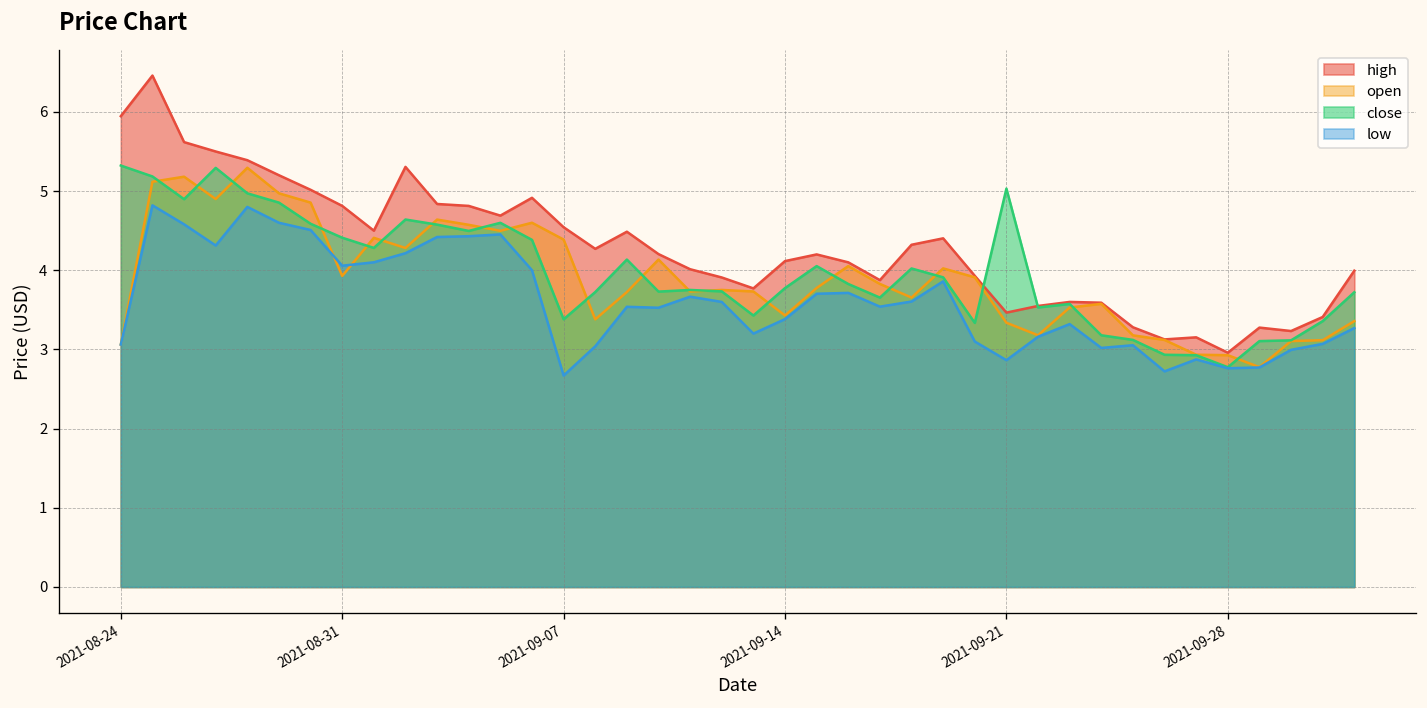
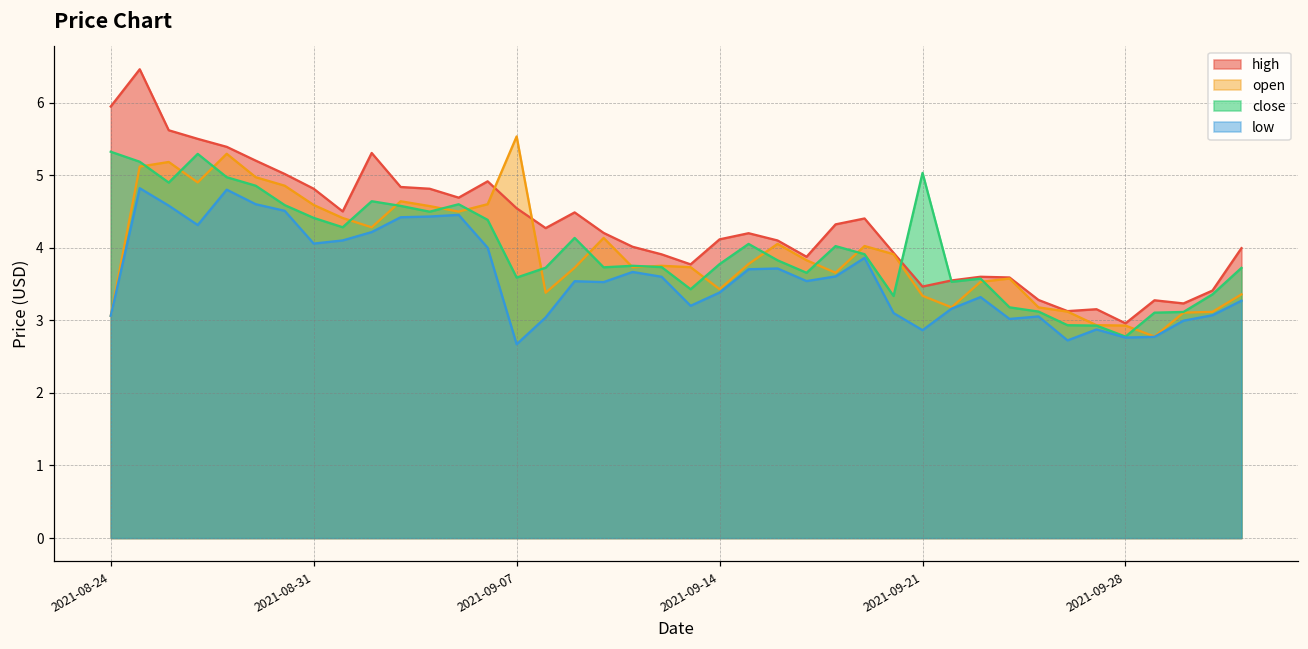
open, 2021-08-31: 3.9 -> 4.6
open, 2021-09-07: 4.4 -> 5.5
close, 2021-09-07: 3.4 -> 3.6
